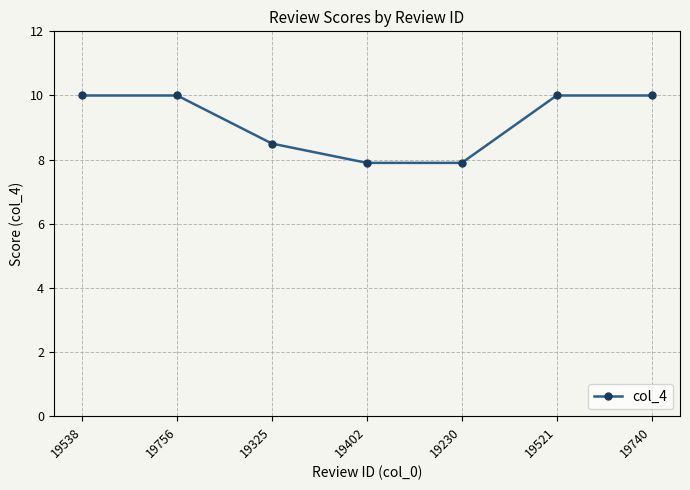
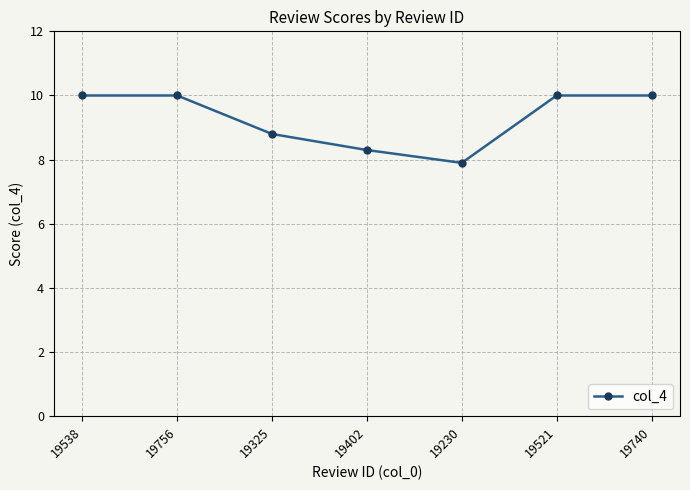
19325: 8.5 -> 8.8
19402: 7.9 -> 8.3
